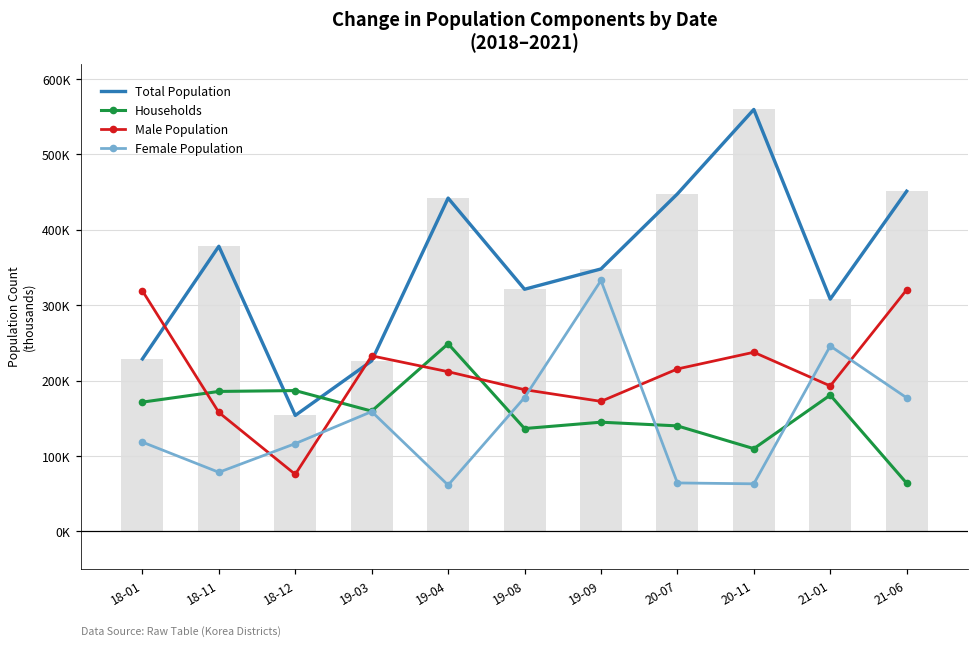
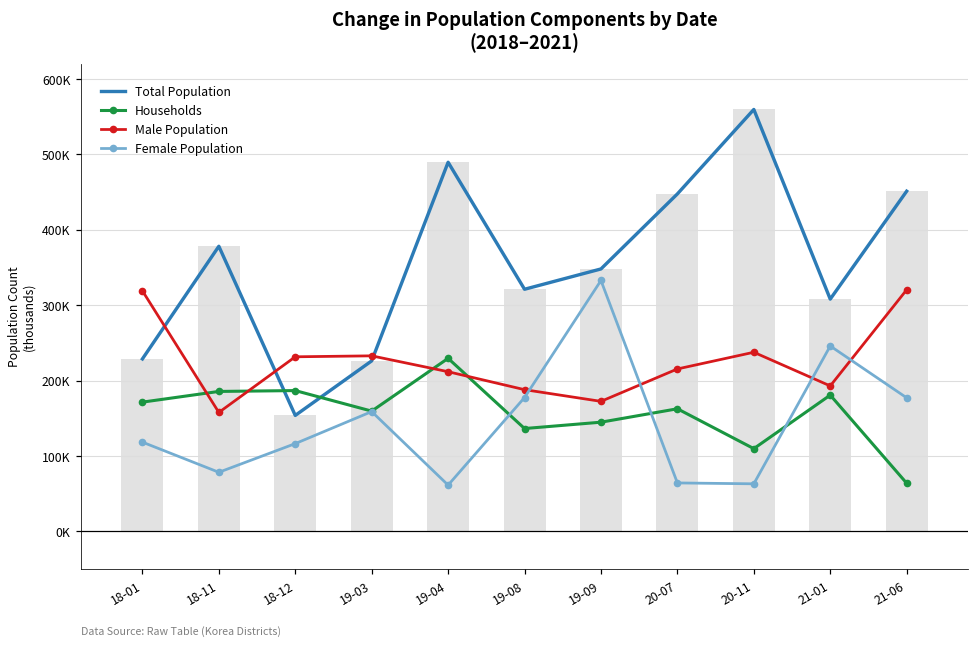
Male Population, 18-12: 80000 -> 230000
Total Population, 19-04: 440000 -> 490000
Households, 19-04: 250000 -> 230000
Households, 20-07: 140000 -> 160000
